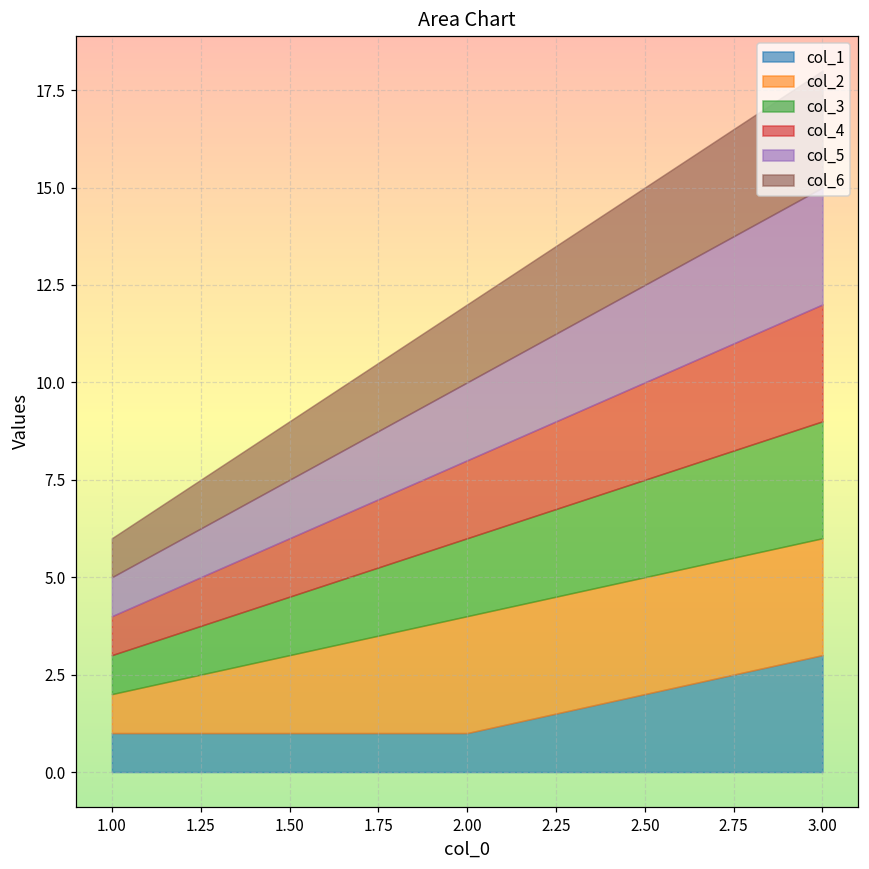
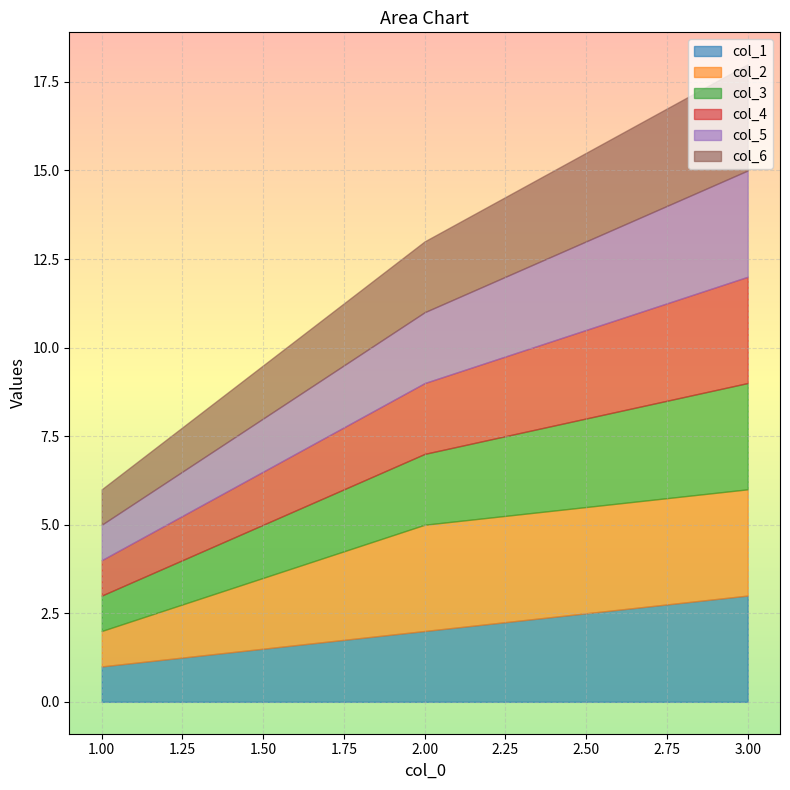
col_1, 2.00: 1 -> 2
